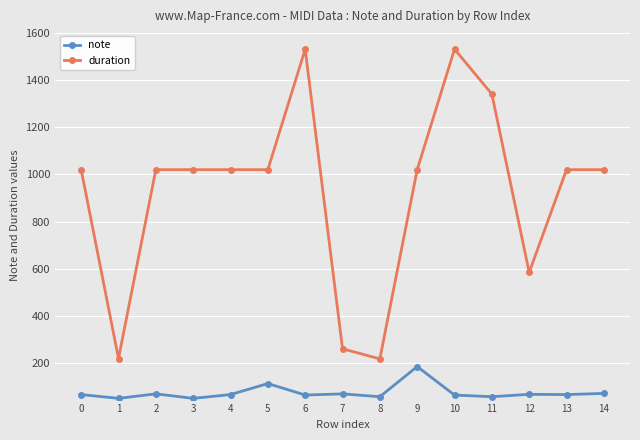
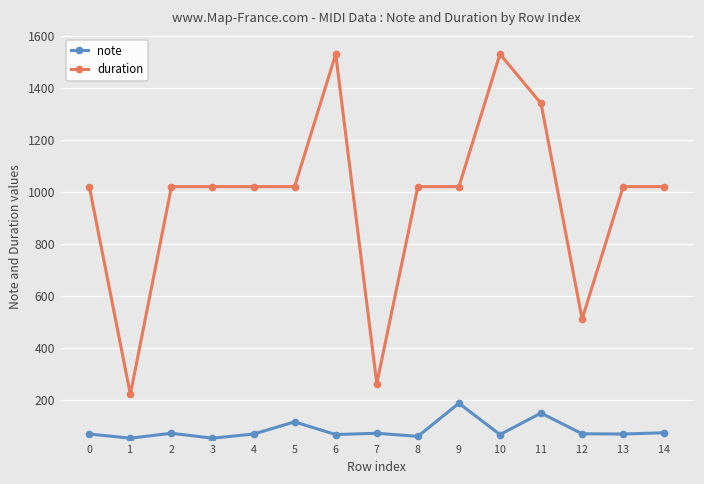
duration, 8: 220 -> 1020
note, 11: 60 -> 150
duration, 12: 590 -> 510
